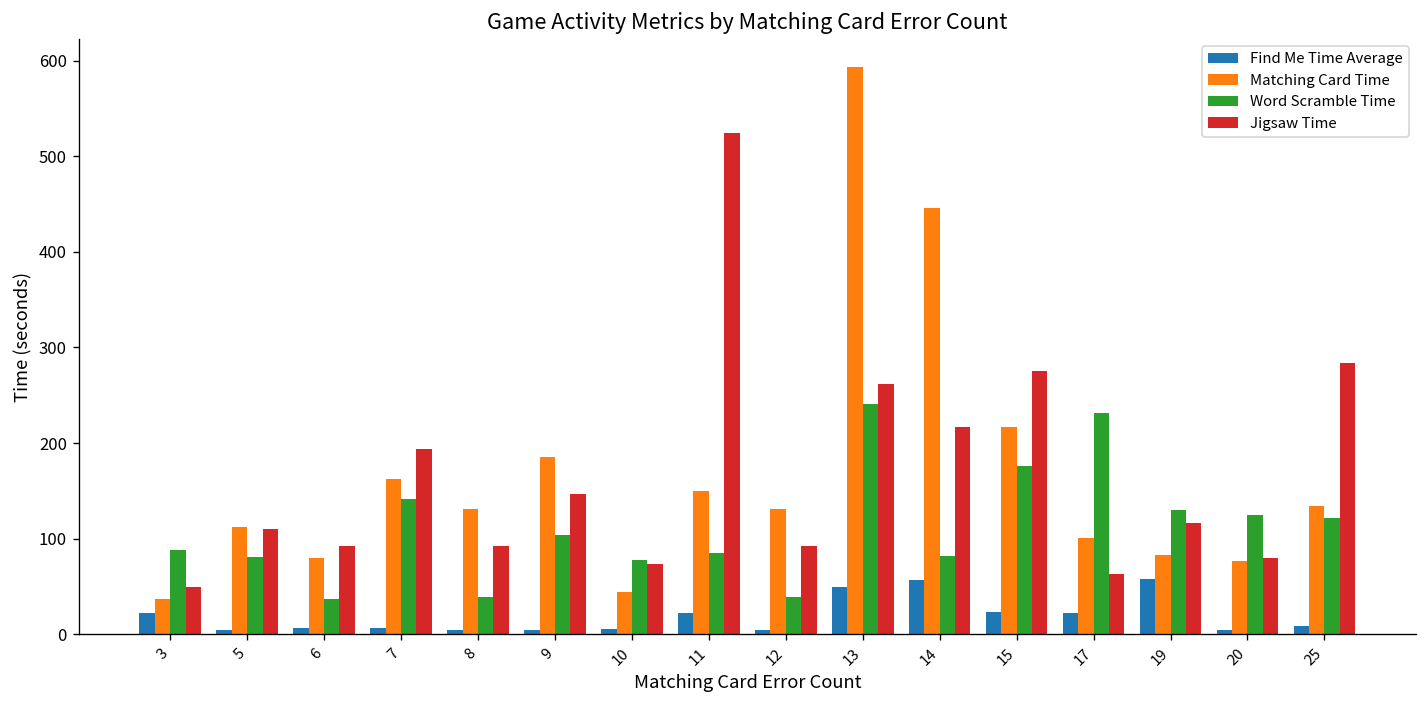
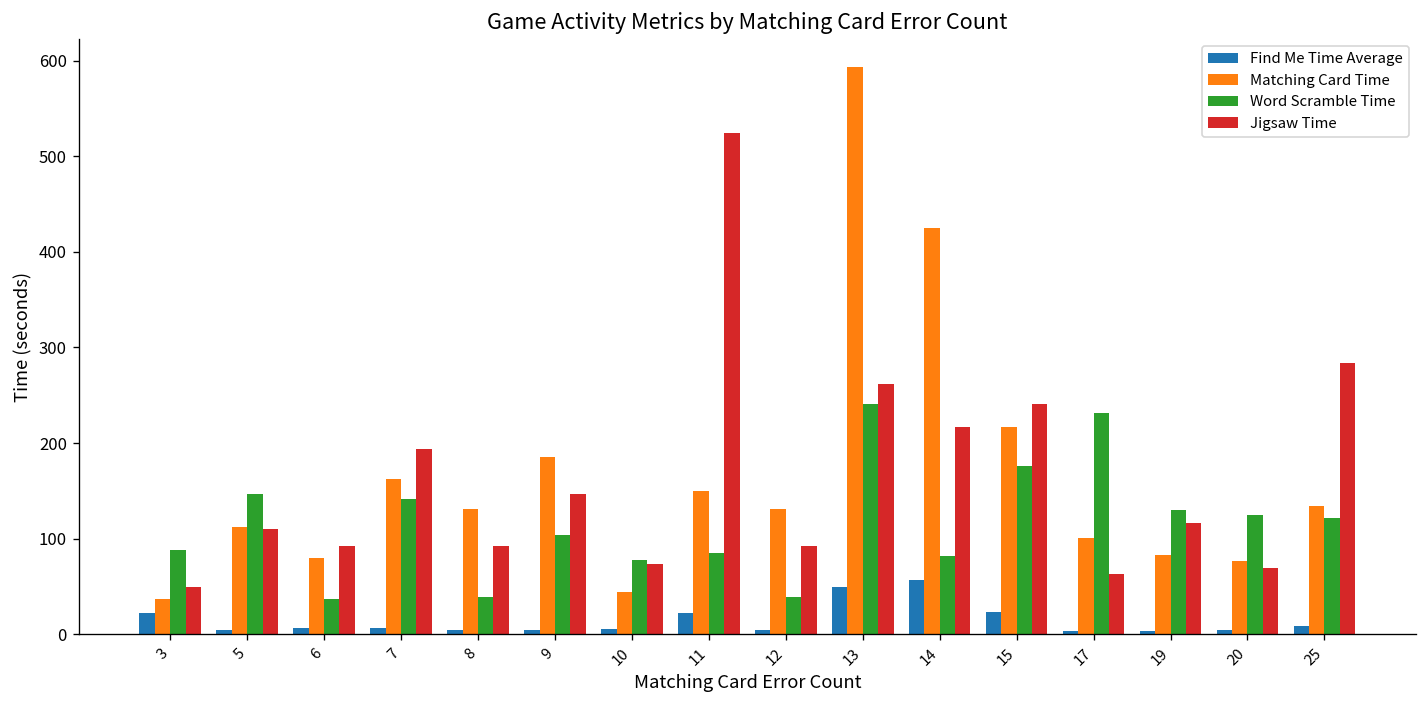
Word Scramble Time, 5: 80 -> 150
Matching Card Time, 14: 450 -> 430
Jigsaw Time, 15: 280 -> 240
Find Me Time Average, 17: 20 -> 0
Find Me Time Average, 19: 60 -> 0
Jigsaw Time, 20: 80 -> 70
